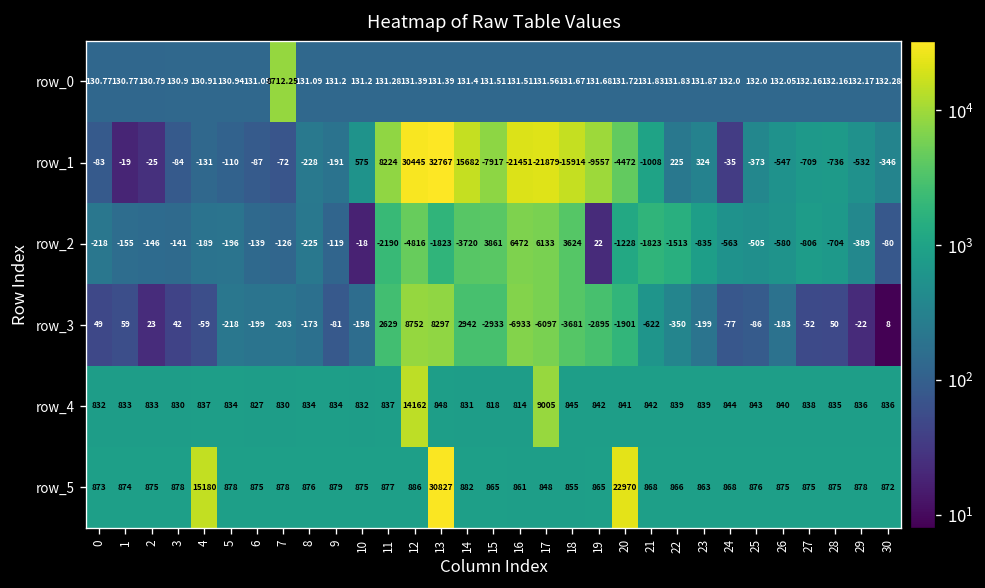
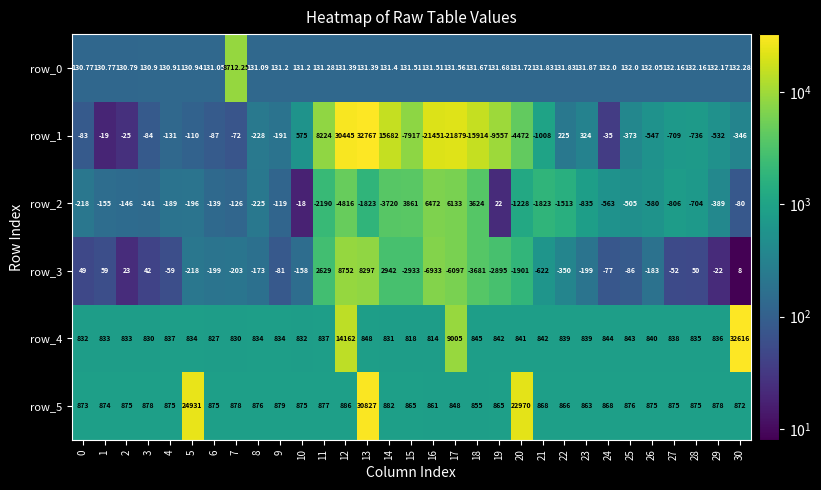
row_4, 30: 836 -> 32616
row_5, 4: 15180 -> 875
row_5, 5: 878 -> 24931
